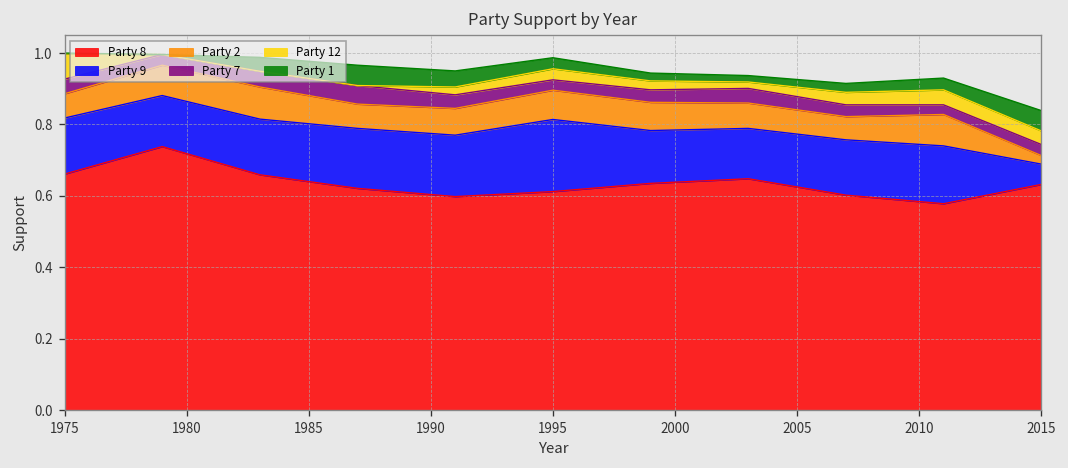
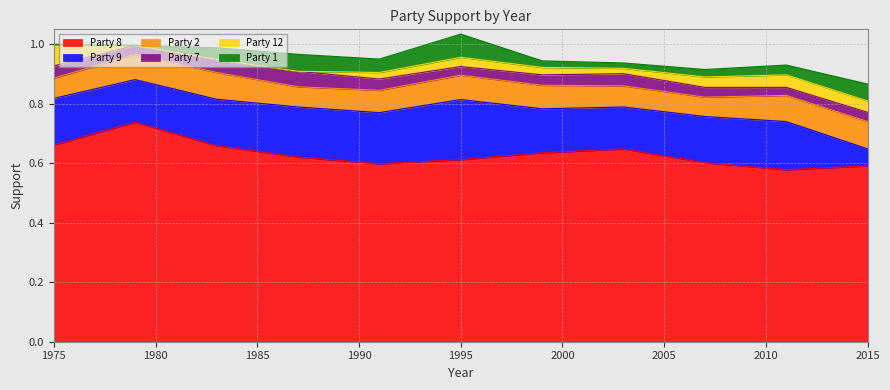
Party 1, 1995: 0.03 -> 0.08
Party 8, 2015: 0.63 -> 0.59
Party 2, 2015: 0.02 -> 0.09
